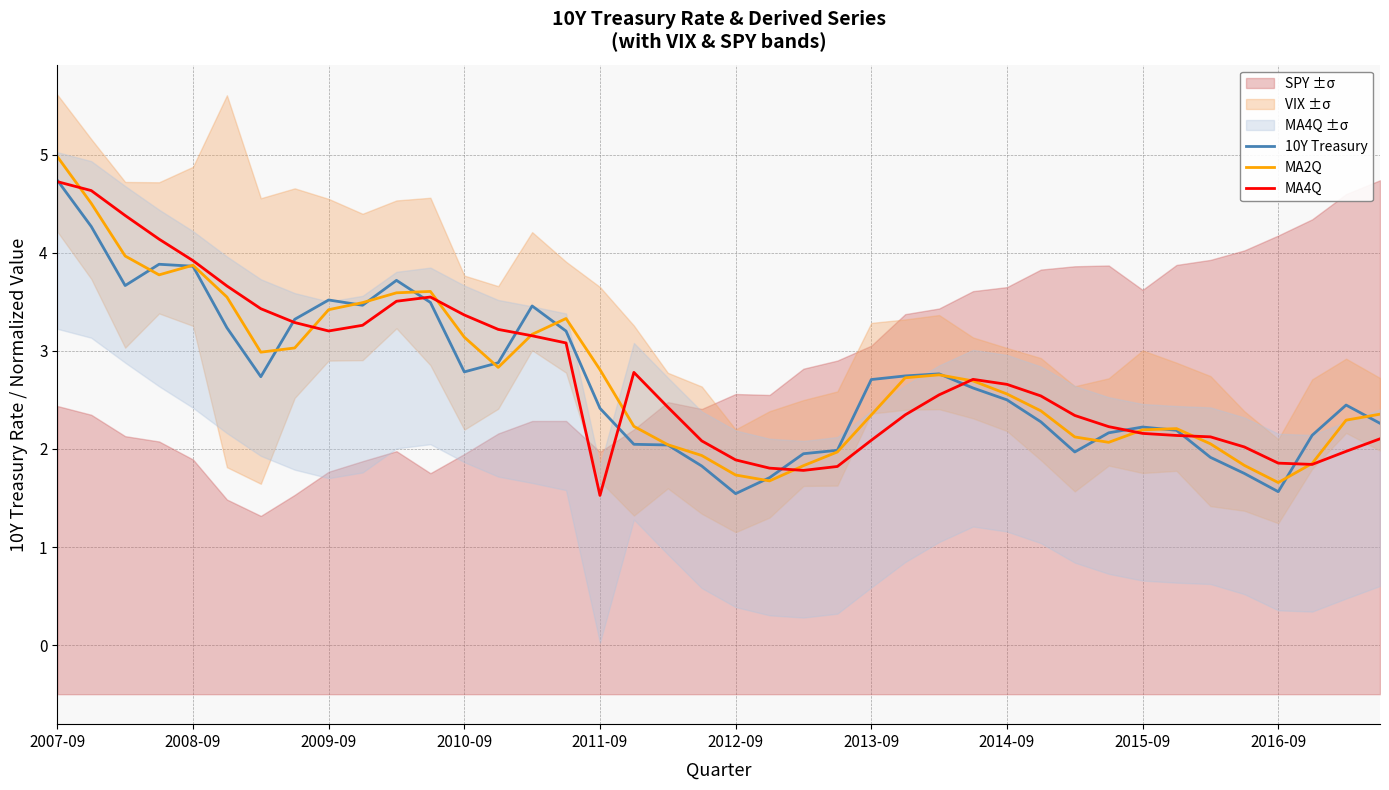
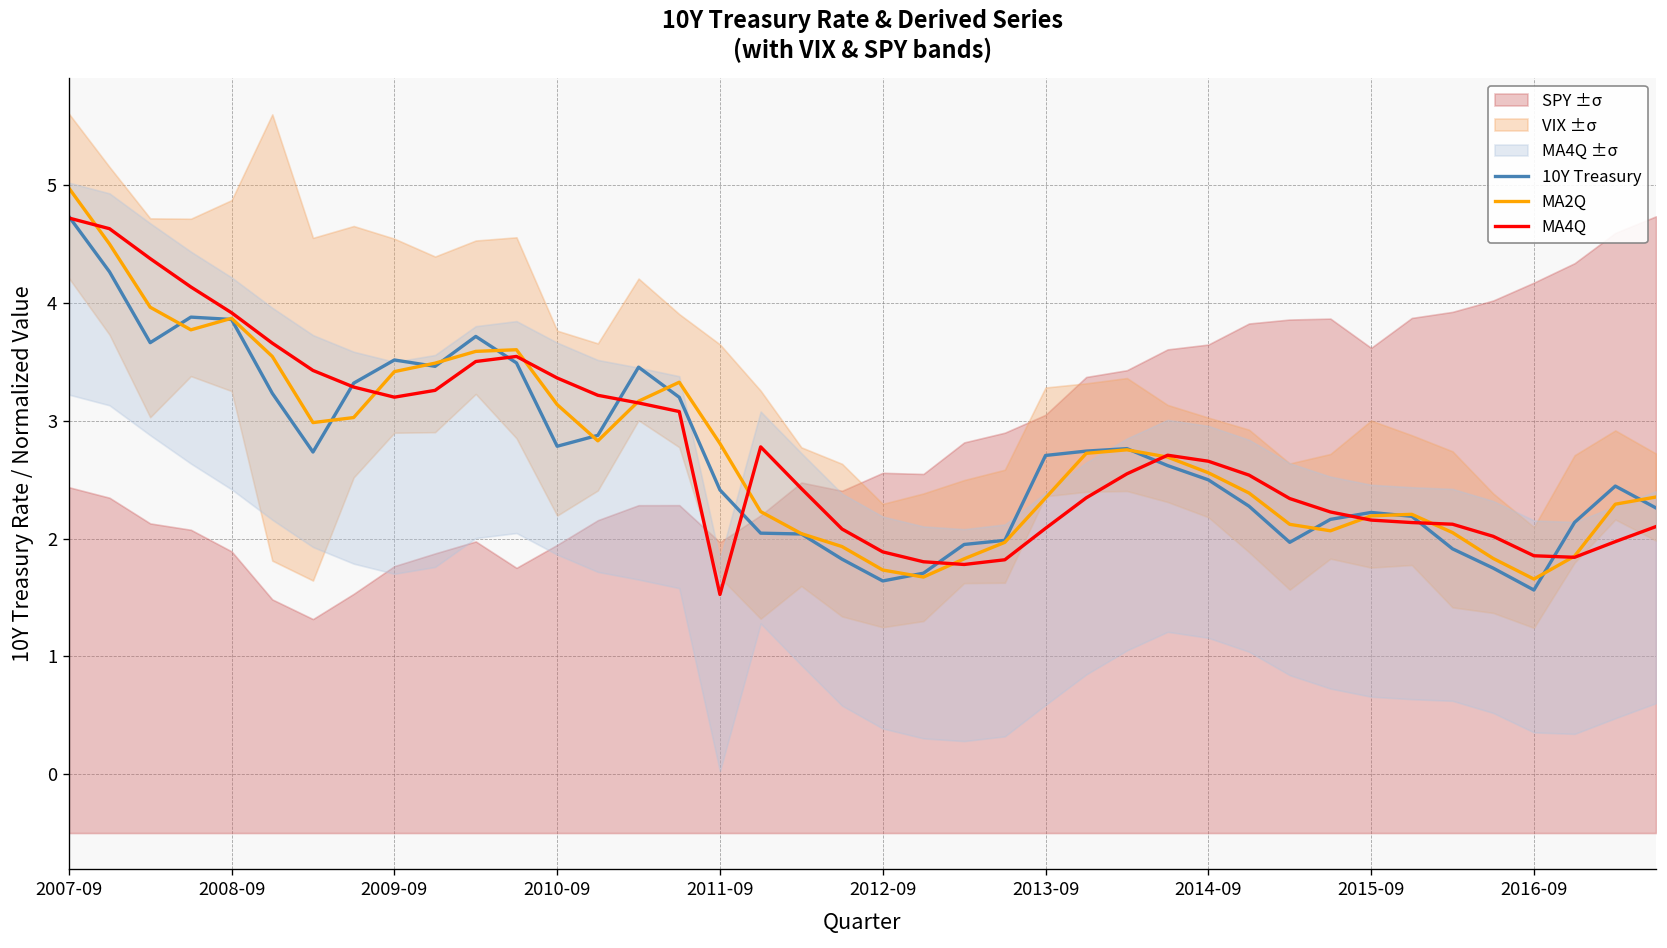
10Y Treasury, 2012-09: 1.5 -> 1.6
